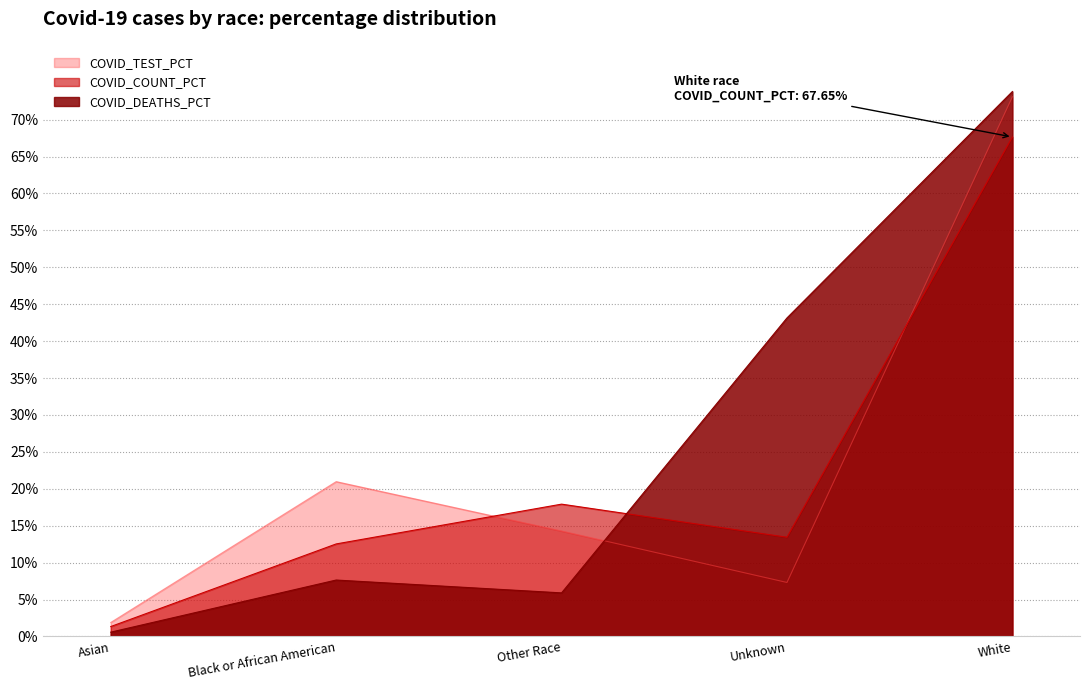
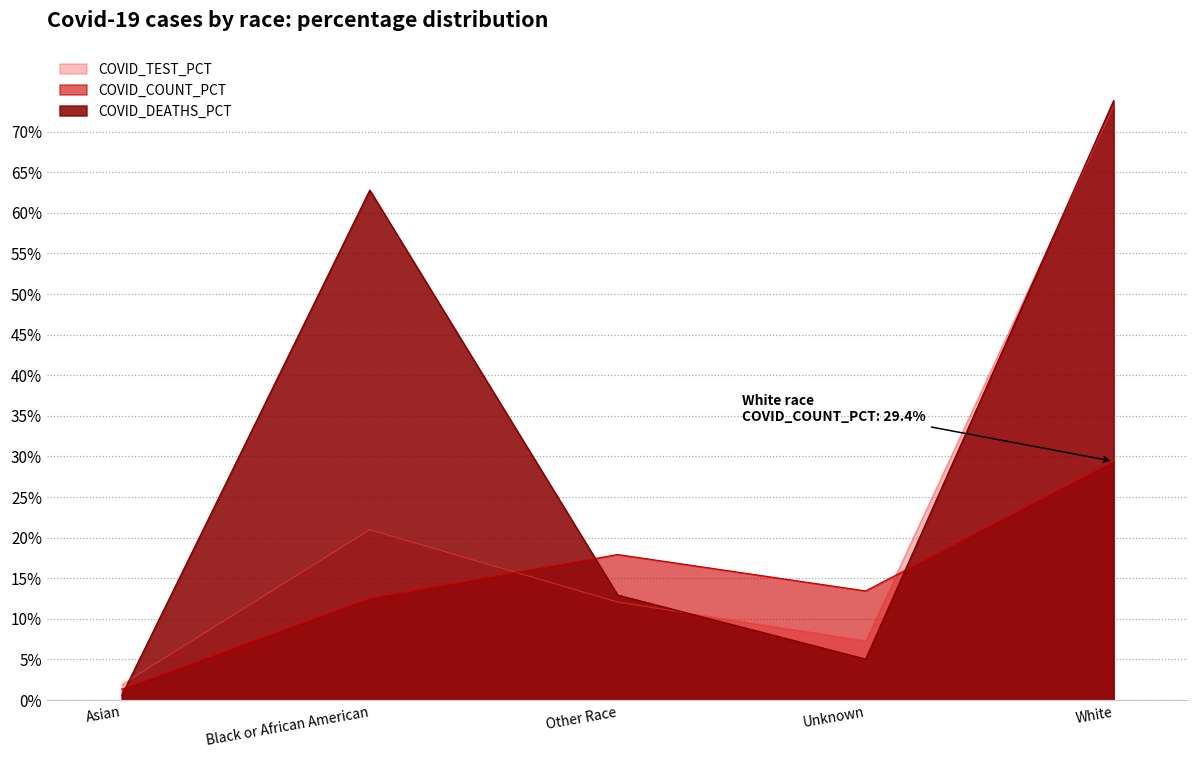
COVID_DEATHS_PCT, Black or African American: 8% -> 63%
COVID_TEST_PCT, Other Race: 14% -> 12%
COVID_DEATHS_PCT, Other Race: 6% -> 13%
COVID_DEATHS_PCT, Unknown: 43% -> 5%
COVID_COUNT_PCT, White: 67.65% -> 29.4%
